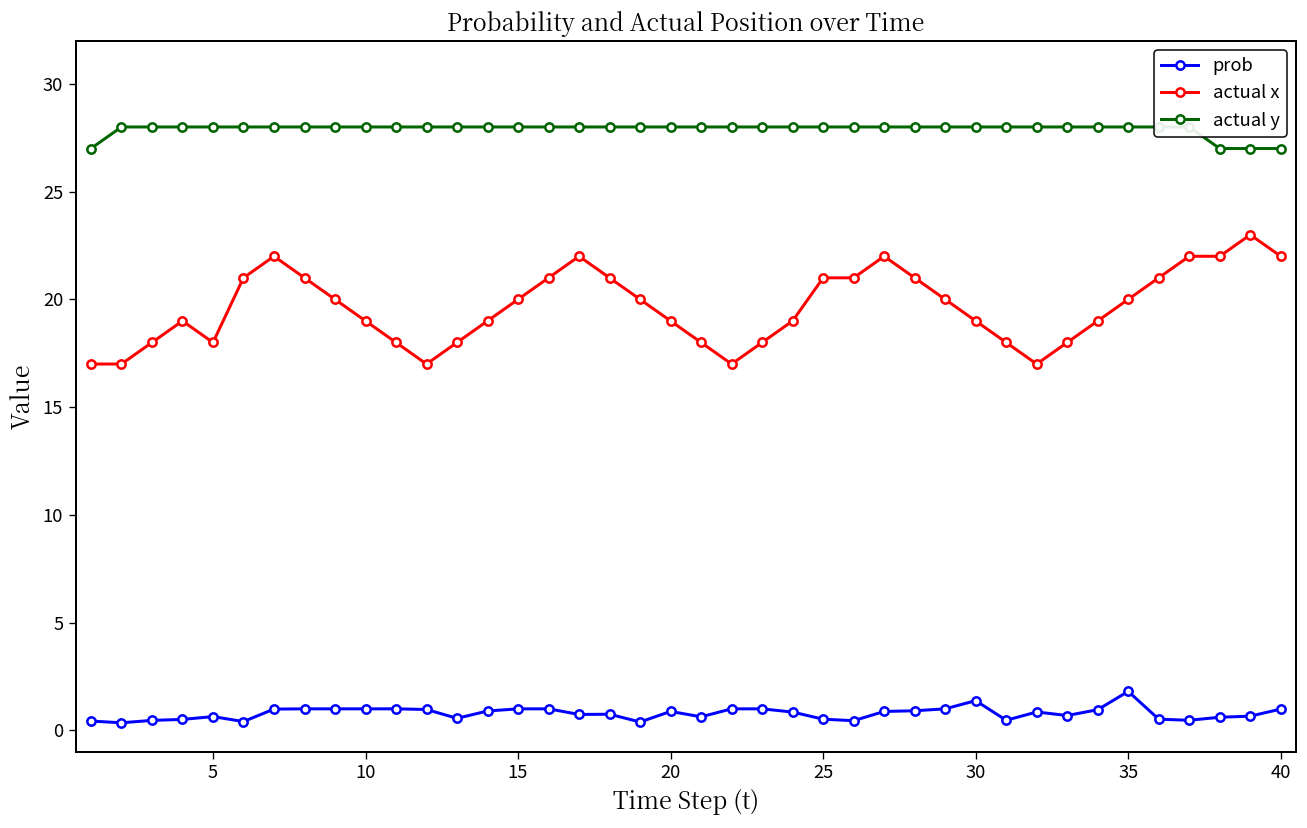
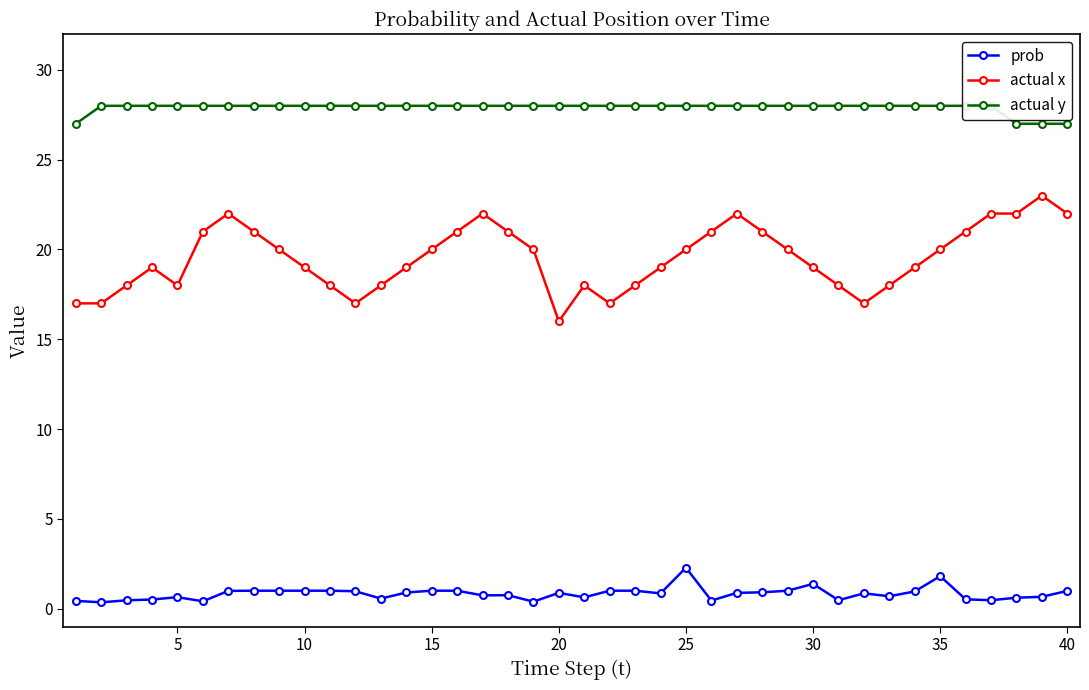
actual x, 20: 19 -> 16
prob, 25: 0.5 -> 2.3
actual x, 25: 21 -> 20
